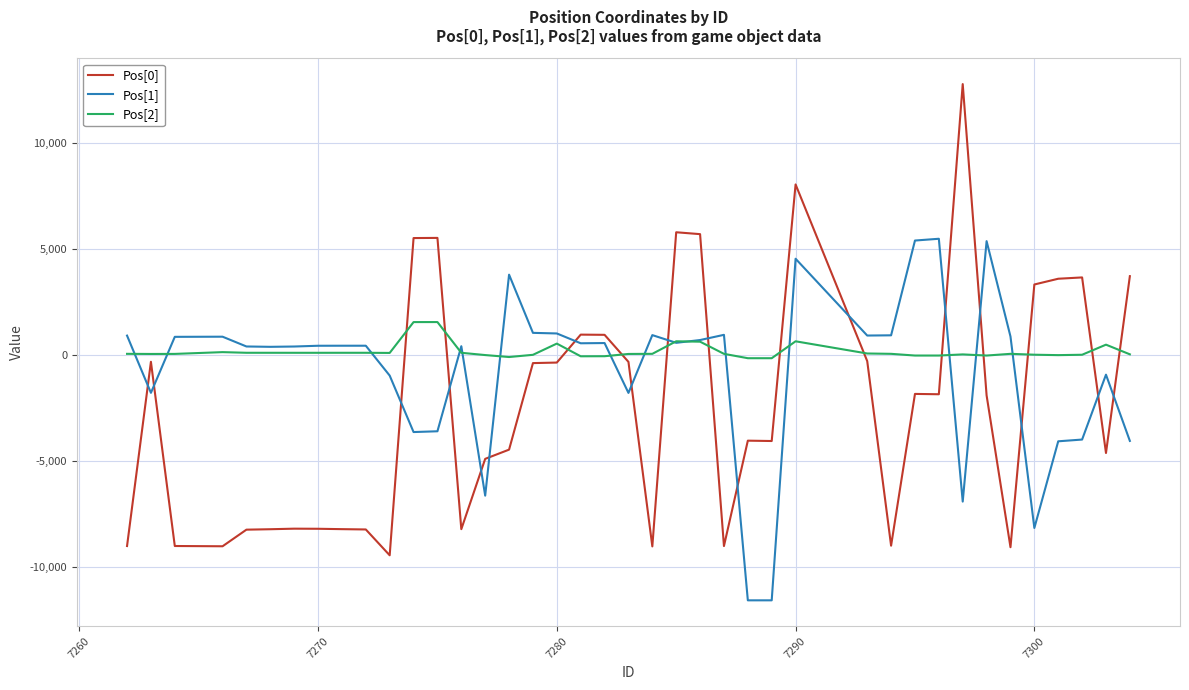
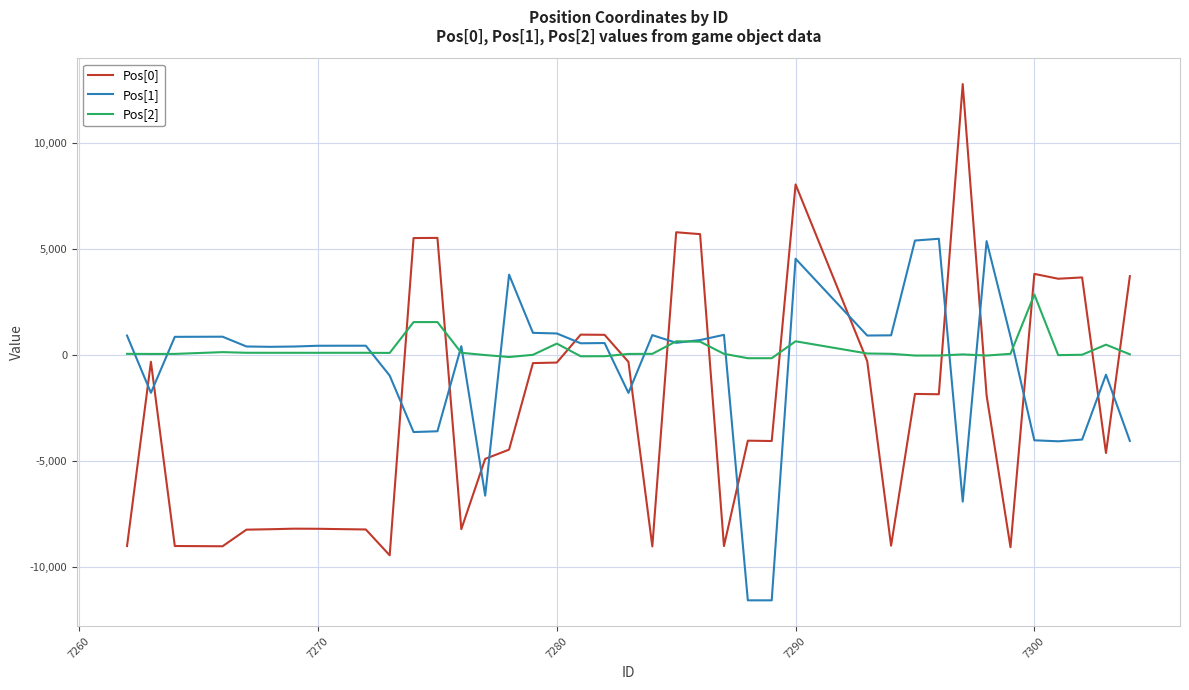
Pos[0], 7300: 3,300 -> 3,800
Pos[1], 7300: -8,200 -> -4,000
Pos[2], 7300: 0 -> 2,900
